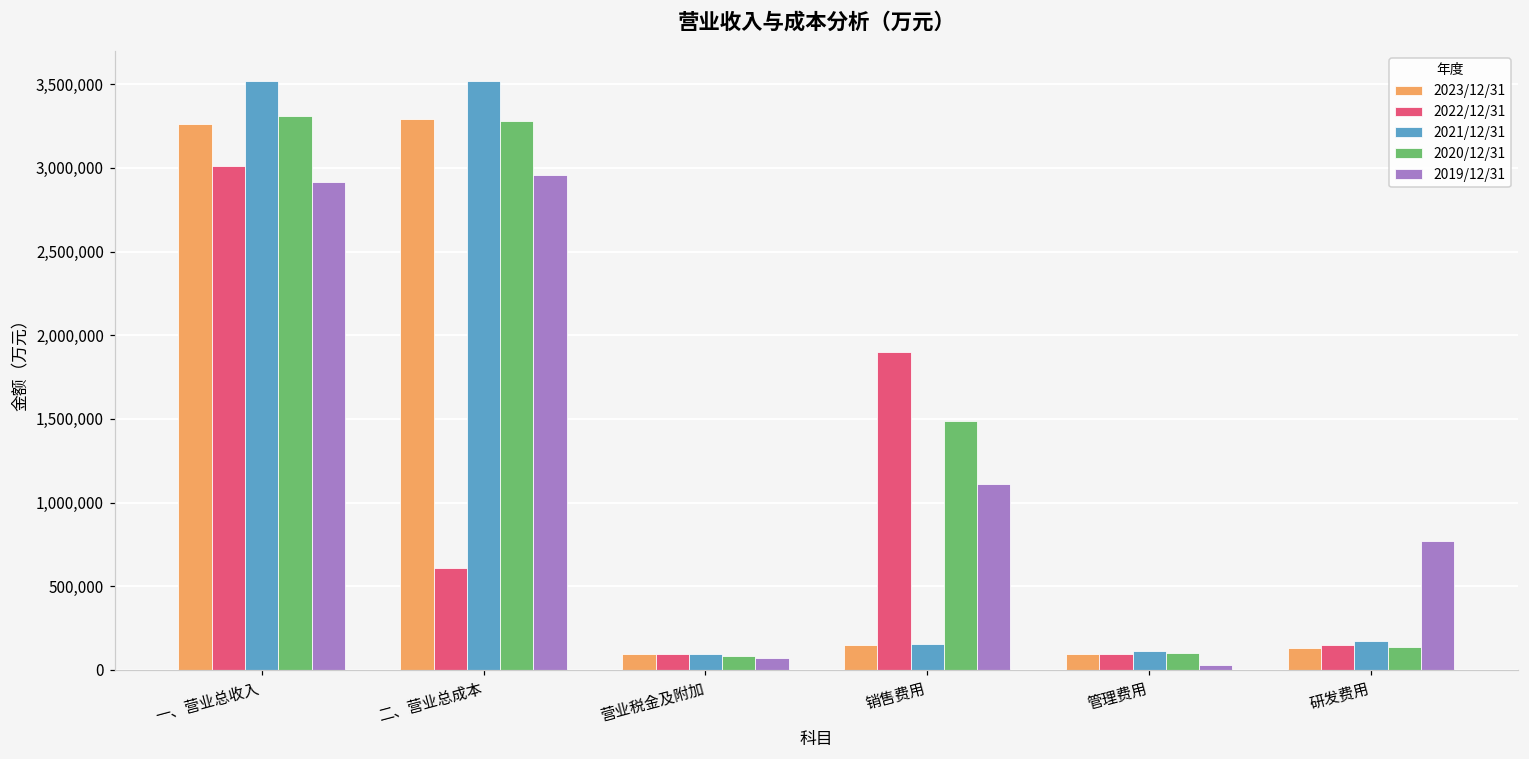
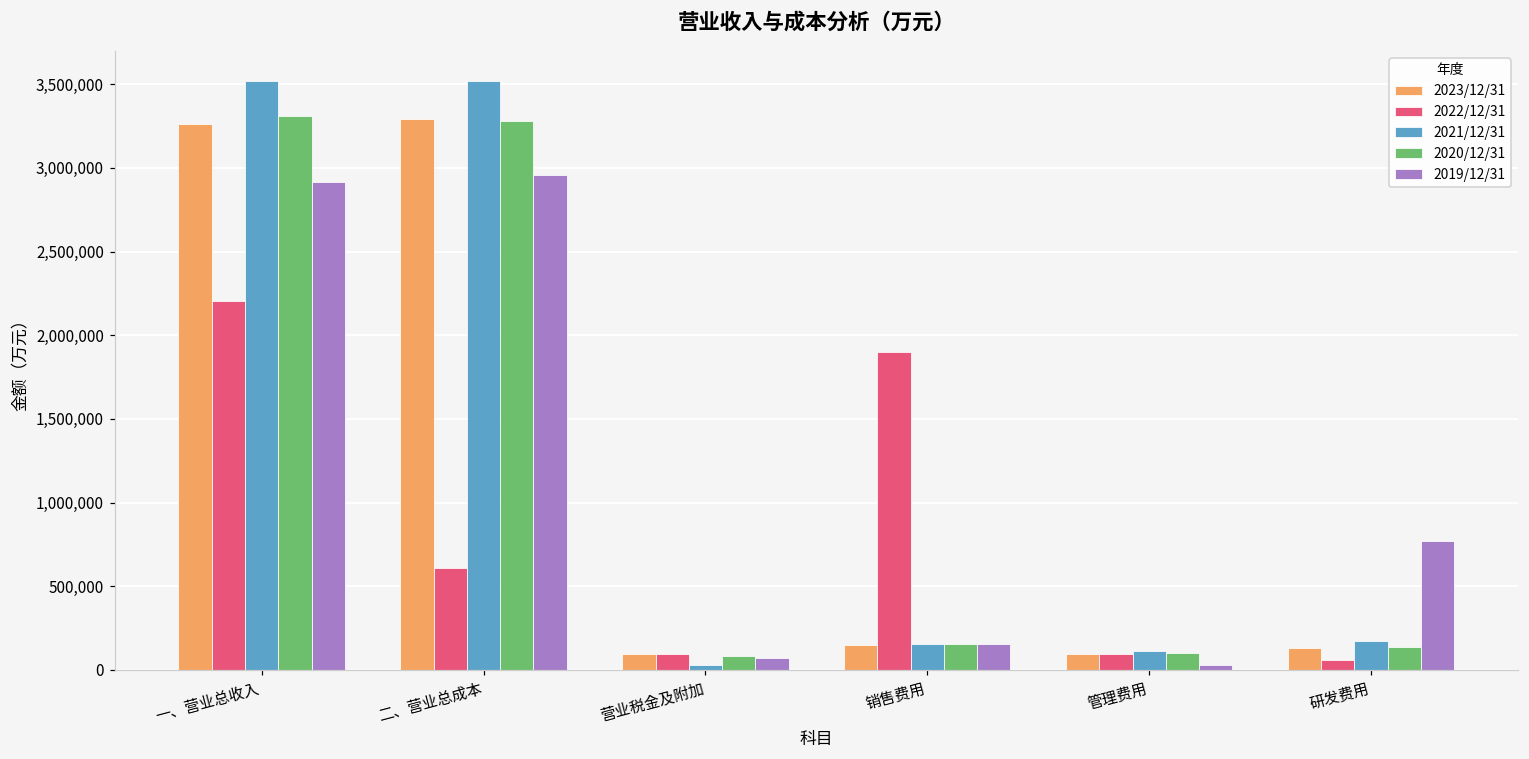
2022/12/31, 一、营业总收入: 3,010,000 -> 2,200,000
2021/12/31, 营业税金及附加: 100,000 -> 30,000
2020/12/31, 销售费用: 1,490,000 -> 150,000
2019/12/31, 销售费用: 1,110,000 -> 150,000
2022/12/31, 研发费用: 150,000 -> 60,000
